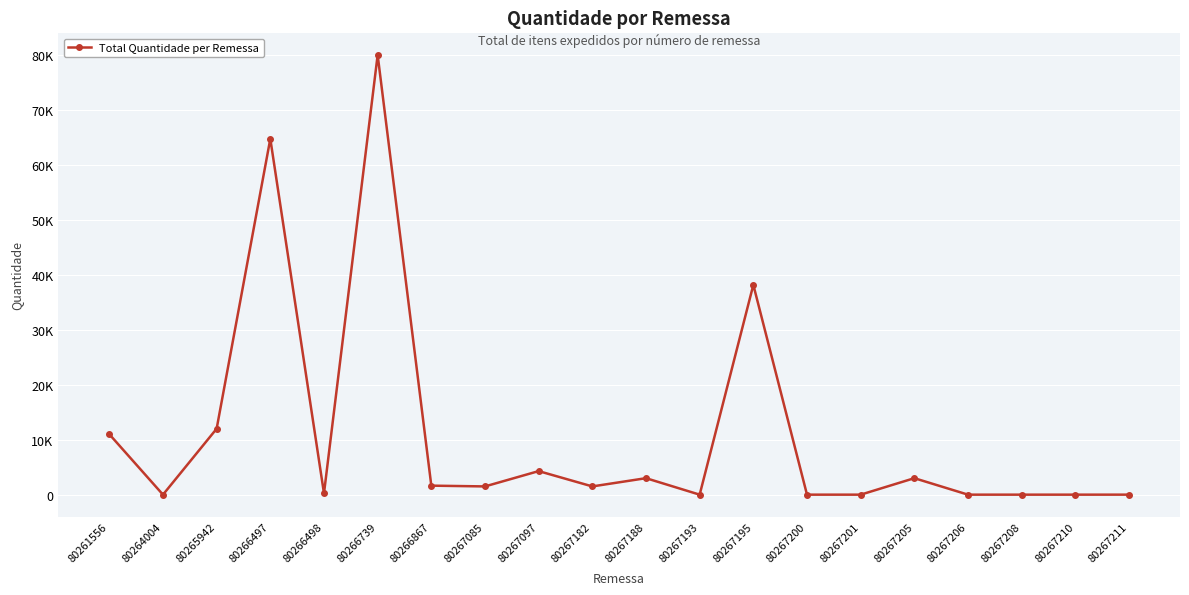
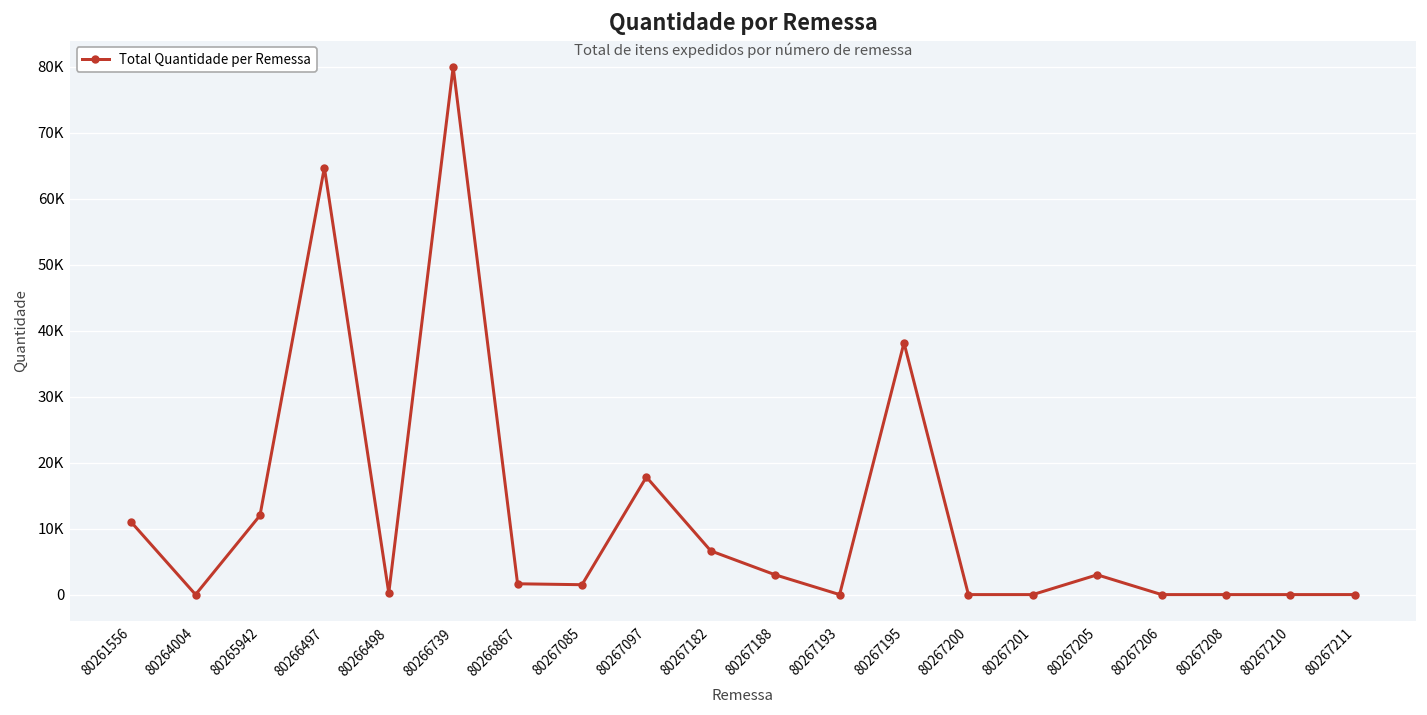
80267097: 4000 -> 18000
80267182: 2000 -> 7000
